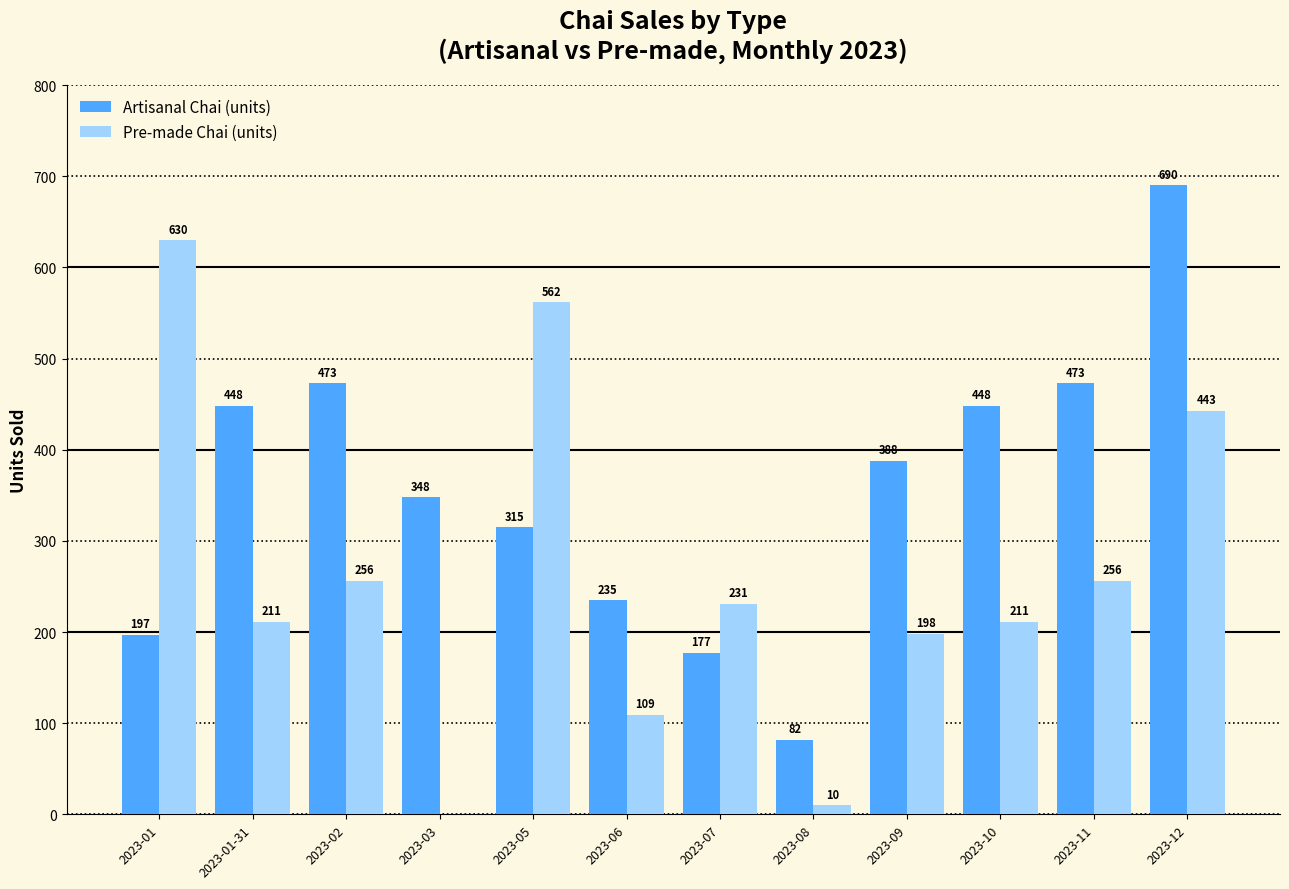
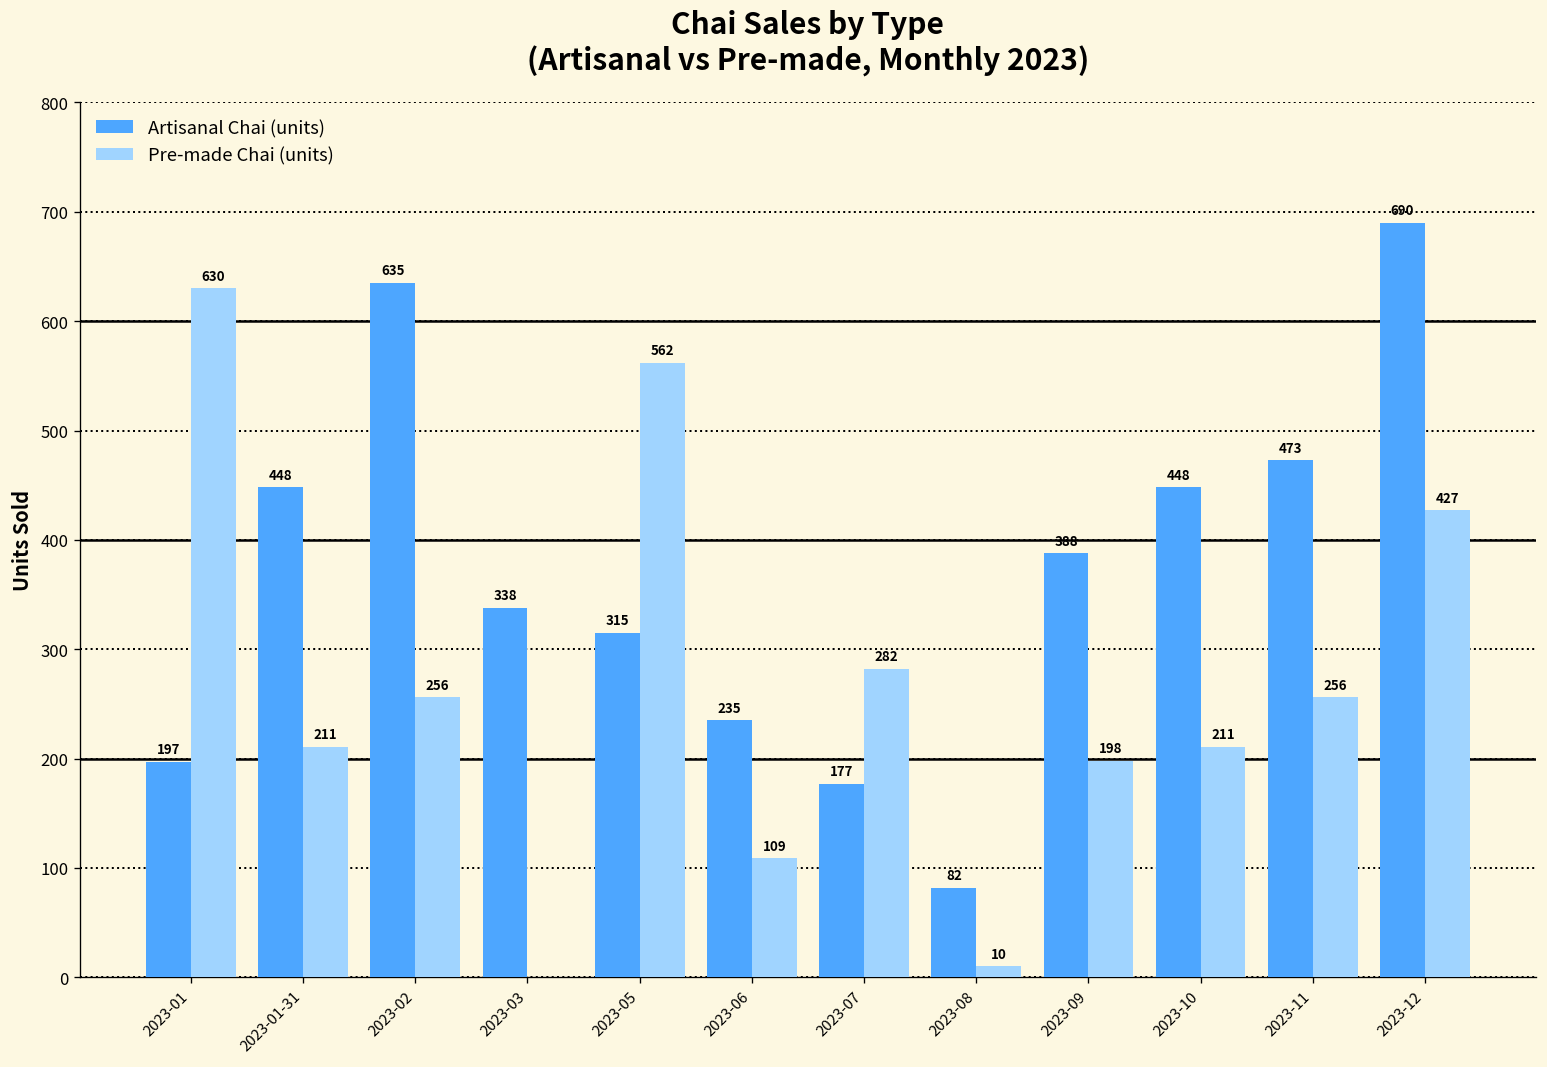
Artisanal Chai (units), 2023-02: 473 -> 635
Artisanal Chai (units), 2023-03: 348 -> 338
Pre-made Chai (units), 2023-07: 231 -> 282
Pre-made Chai (units), 2023-12: 443 -> 427
